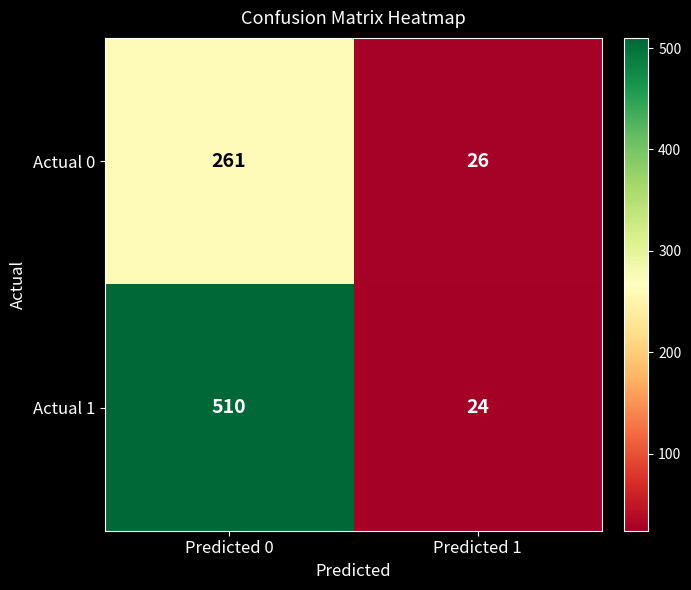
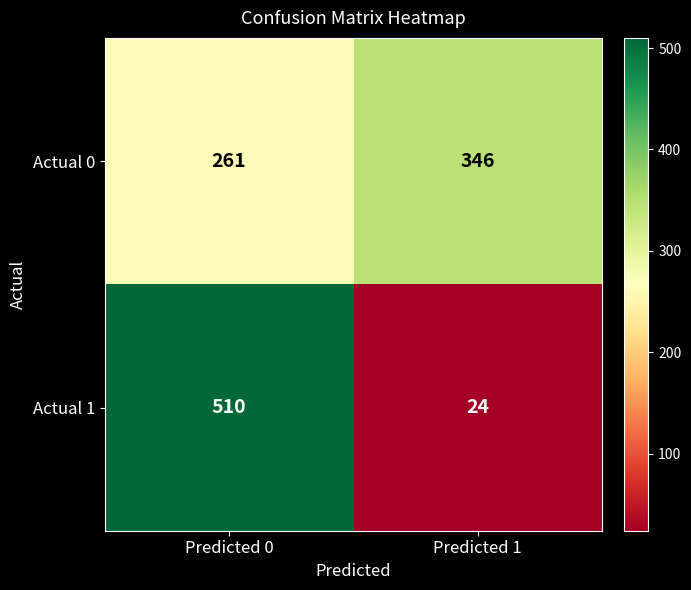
Actual 0, Predicted 1: 26 -> 346
